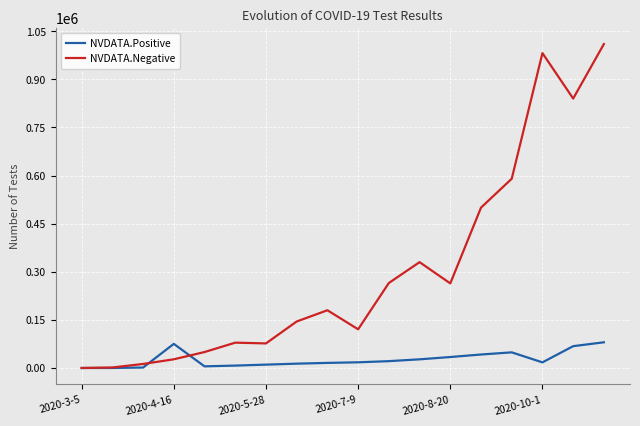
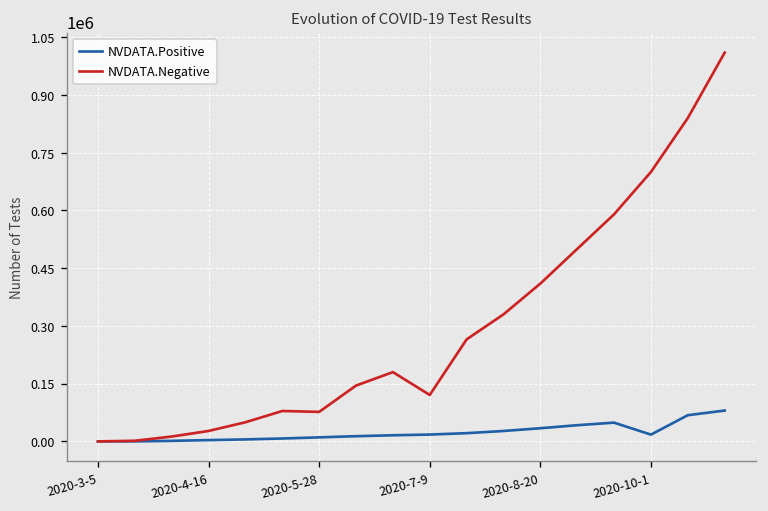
NVDATA.Positive, 2020-4-16: 80000 -> 0
NVDATA.Negative, 2020-8-20: 260000 -> 410000
NVDATA.Negative, 2020-10-1: 980000 -> 700000
